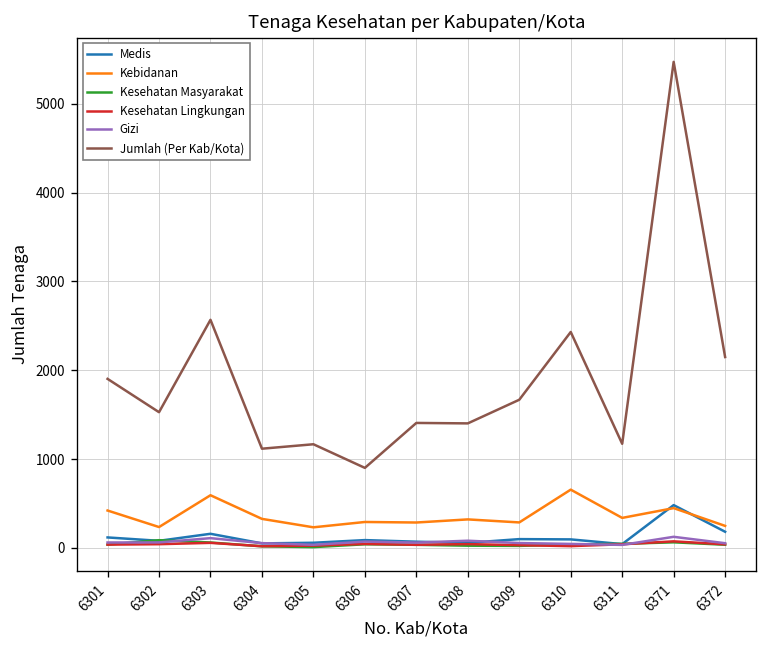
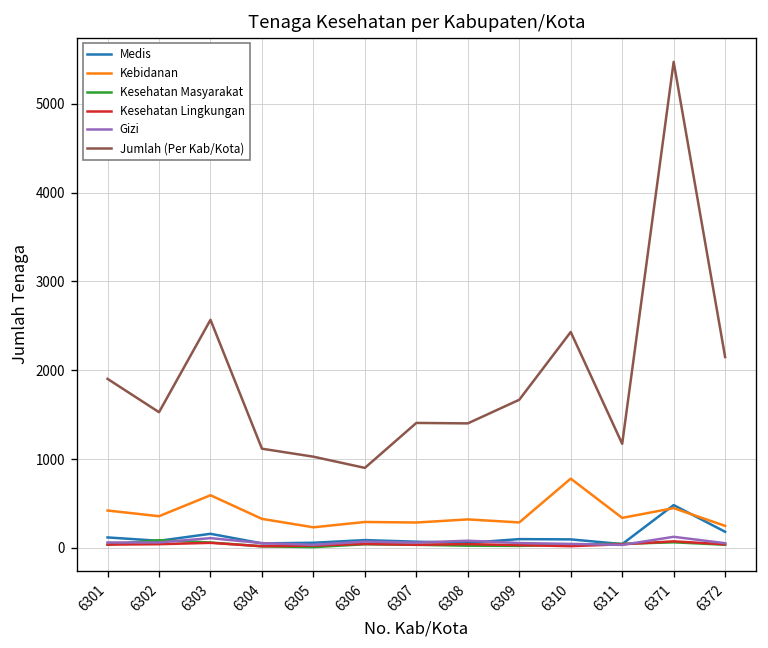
Kebidanan, 6302: 200 -> 400
Jumlah (Per Kab/Kota), 6305: 1200 -> 1000
Kebidanan, 6310: 700 -> 800
